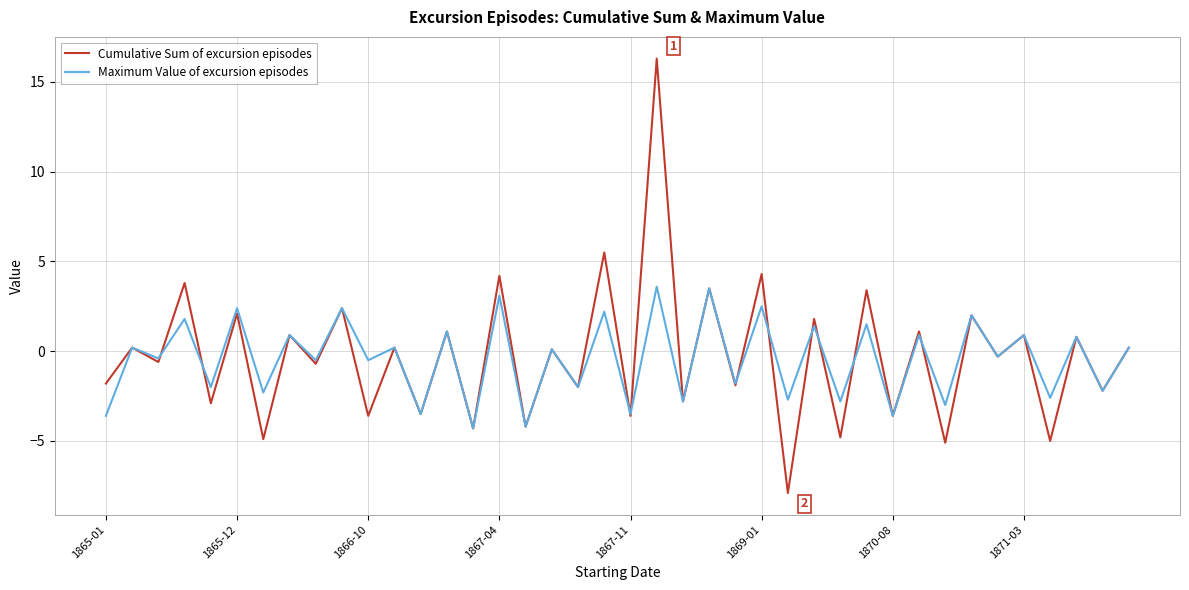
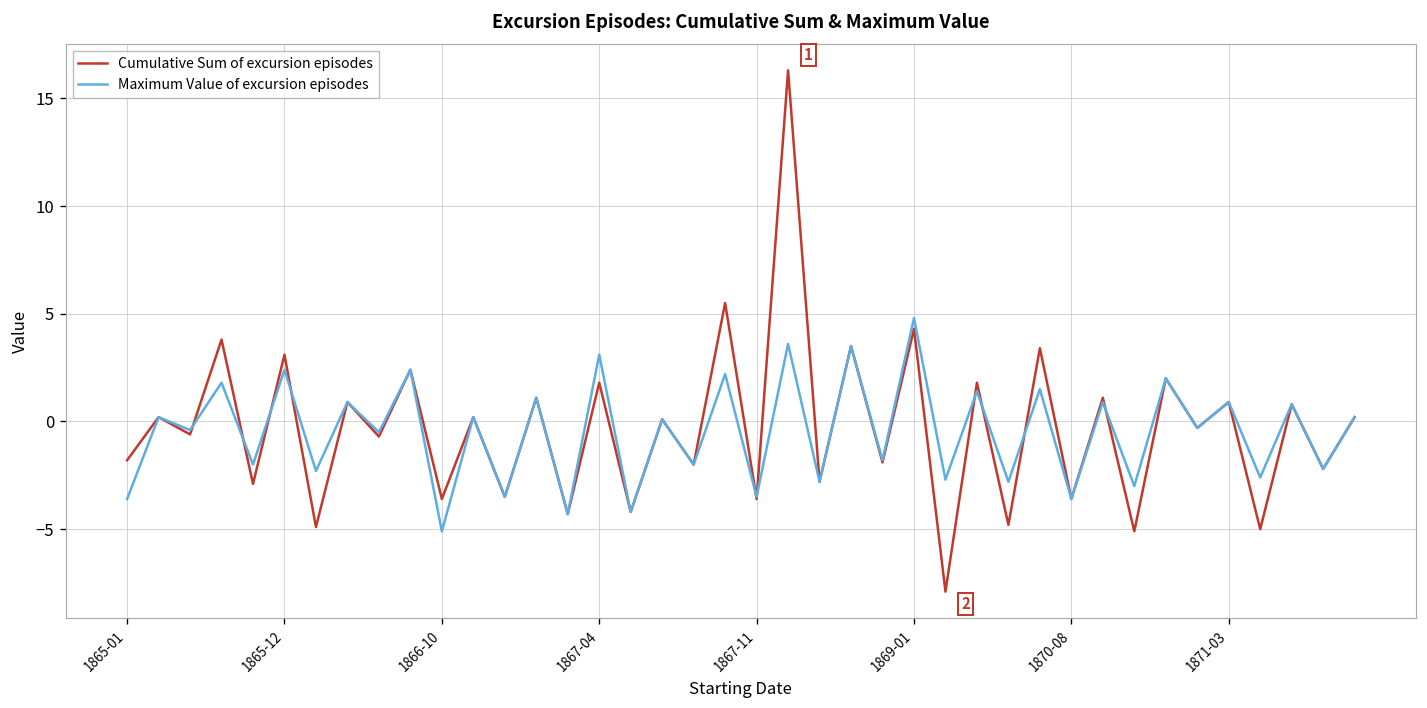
Cumulative Sum of excursion episodes, 1865-12: 2.1 -> 3.1
Maximum Value of excursion episodes, 1866-10: -0.5 -> -5.1
Cumulative Sum of excursion episodes, 1867-04: 4.2 -> 1.8
Maximum Value of excursion episodes, 1869-01: 2.5 -> 4.8
